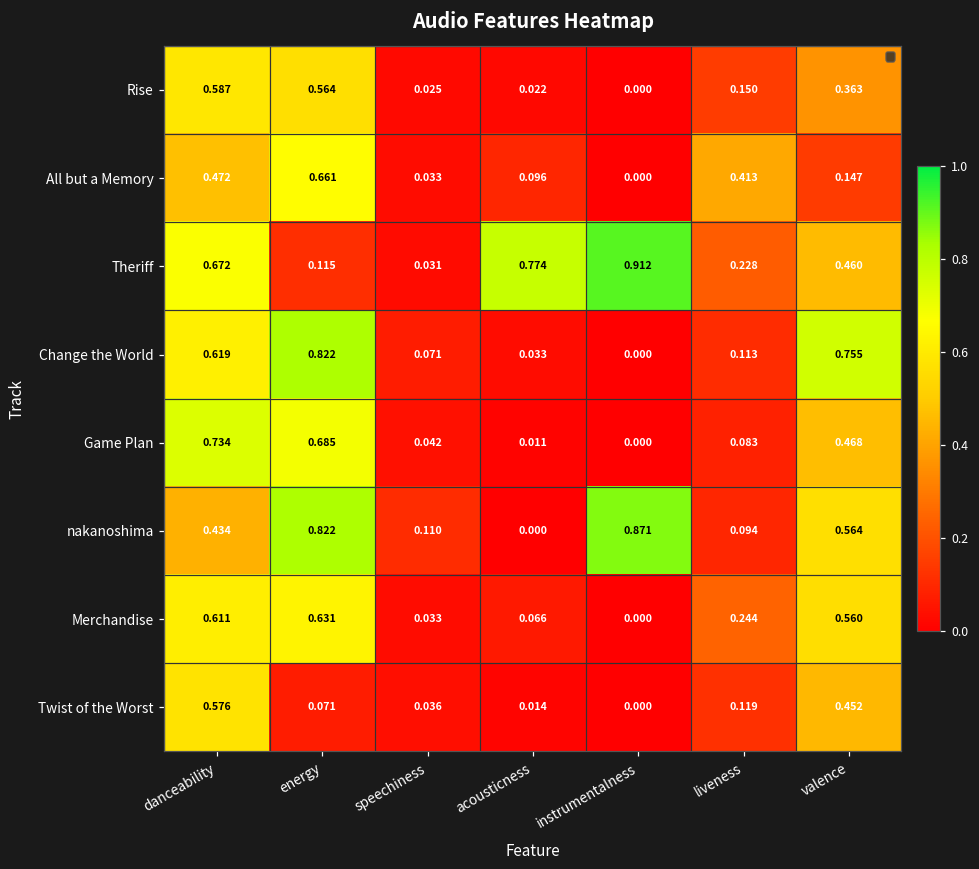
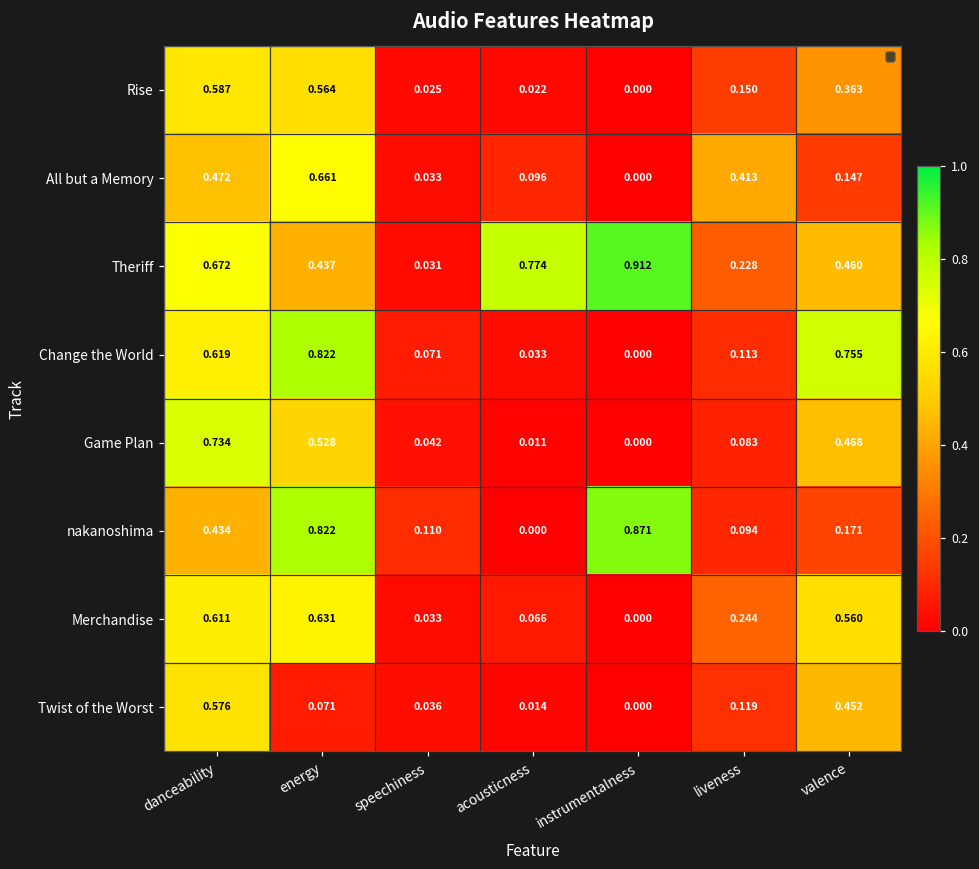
Theriff, energy: 0.115 -> 0.437
Game Plan, energy: 0.685 -> 0.528
nakanoshima, valence: 0.564 -> 0.171
